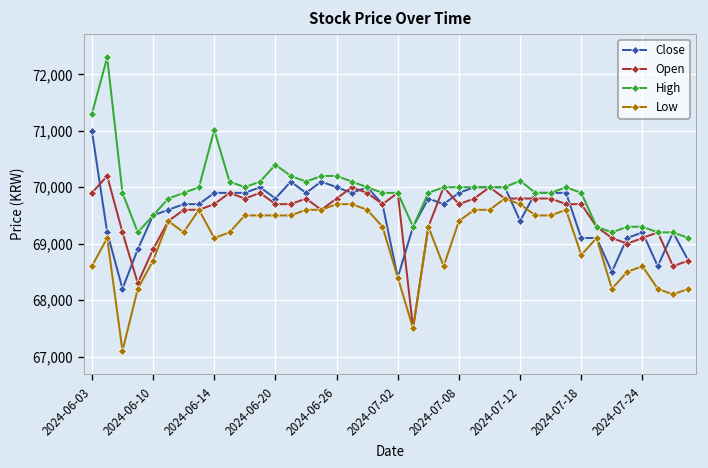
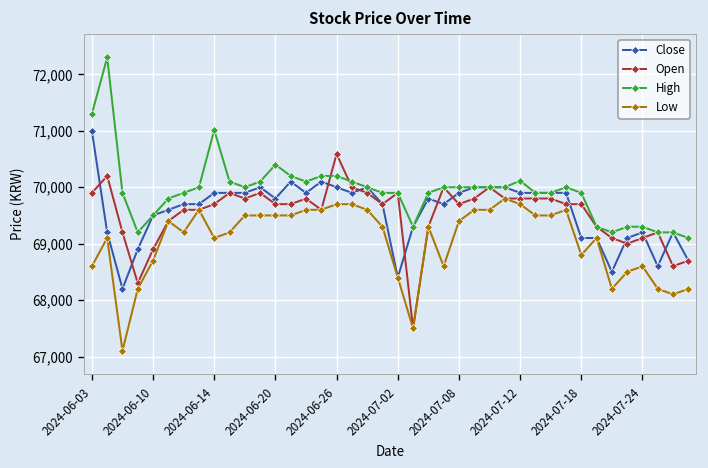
Open, 2024-06-26: 69,800 -> 70,600
Close, 2024-07-12: 69,400 -> 69,900
